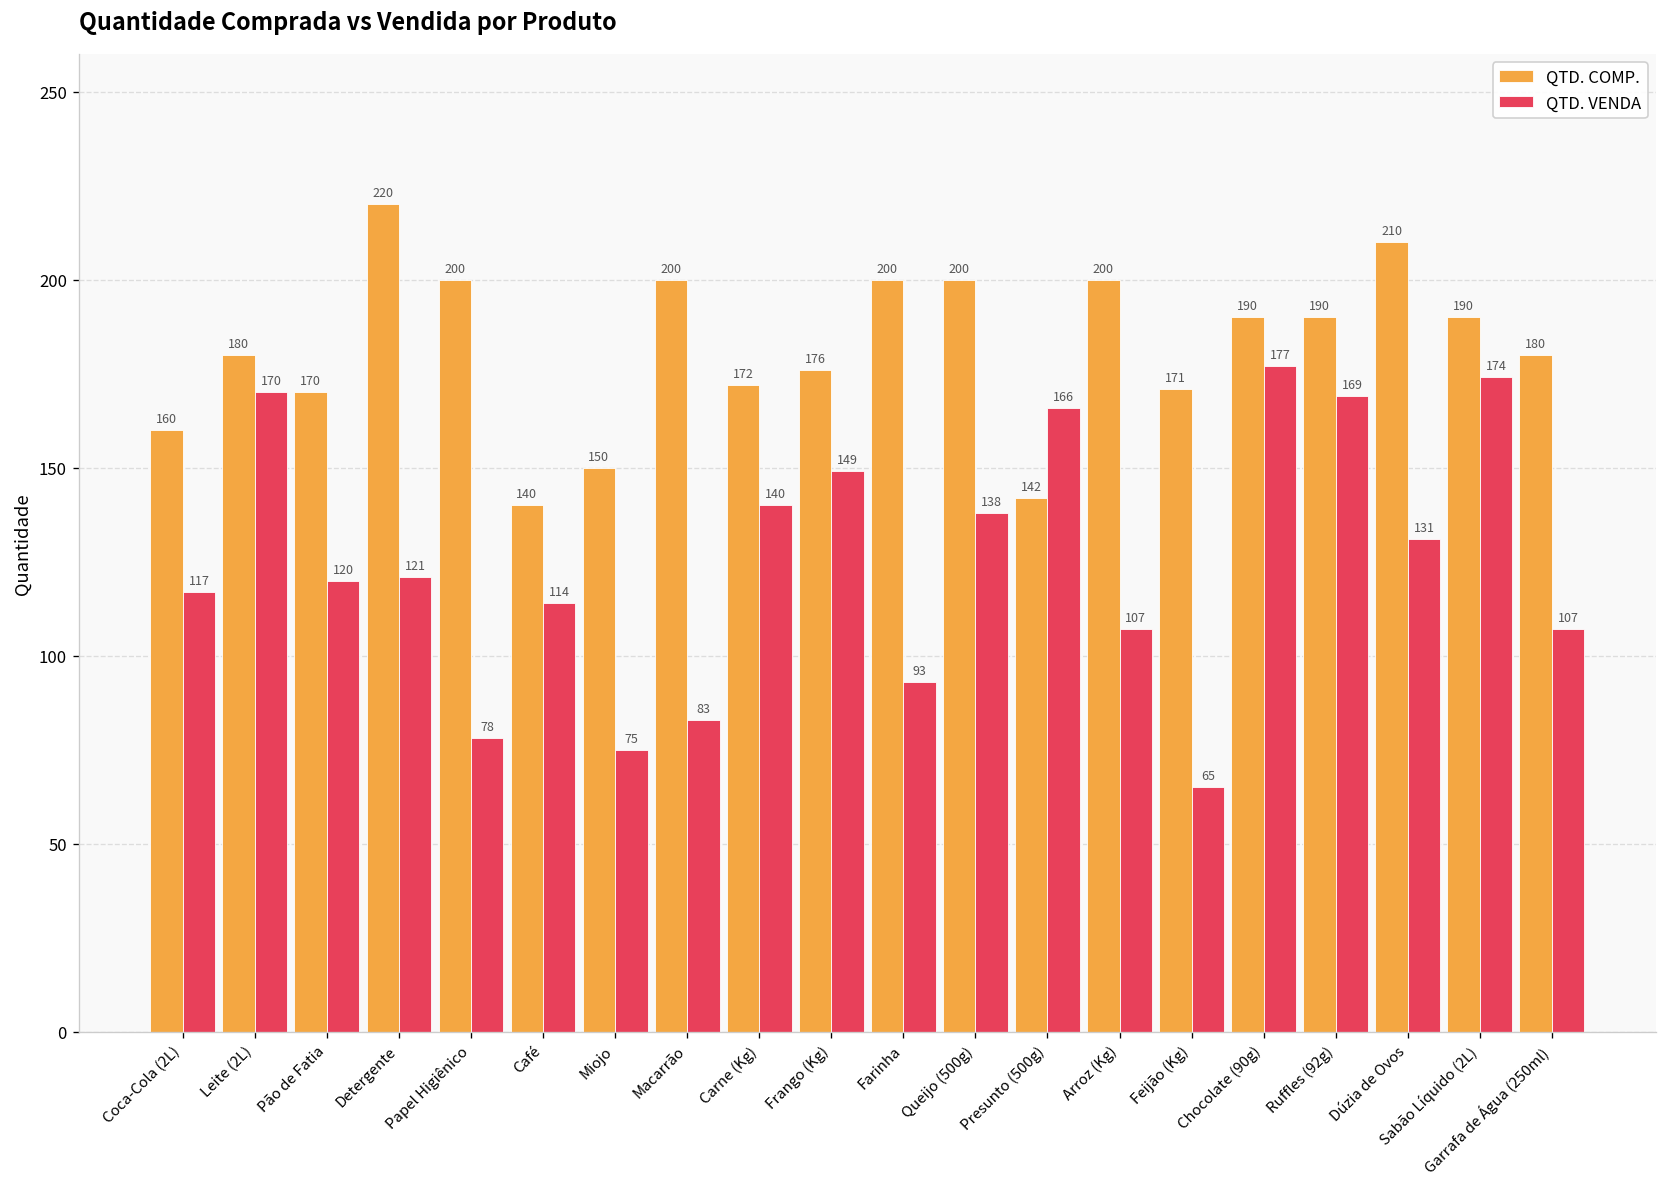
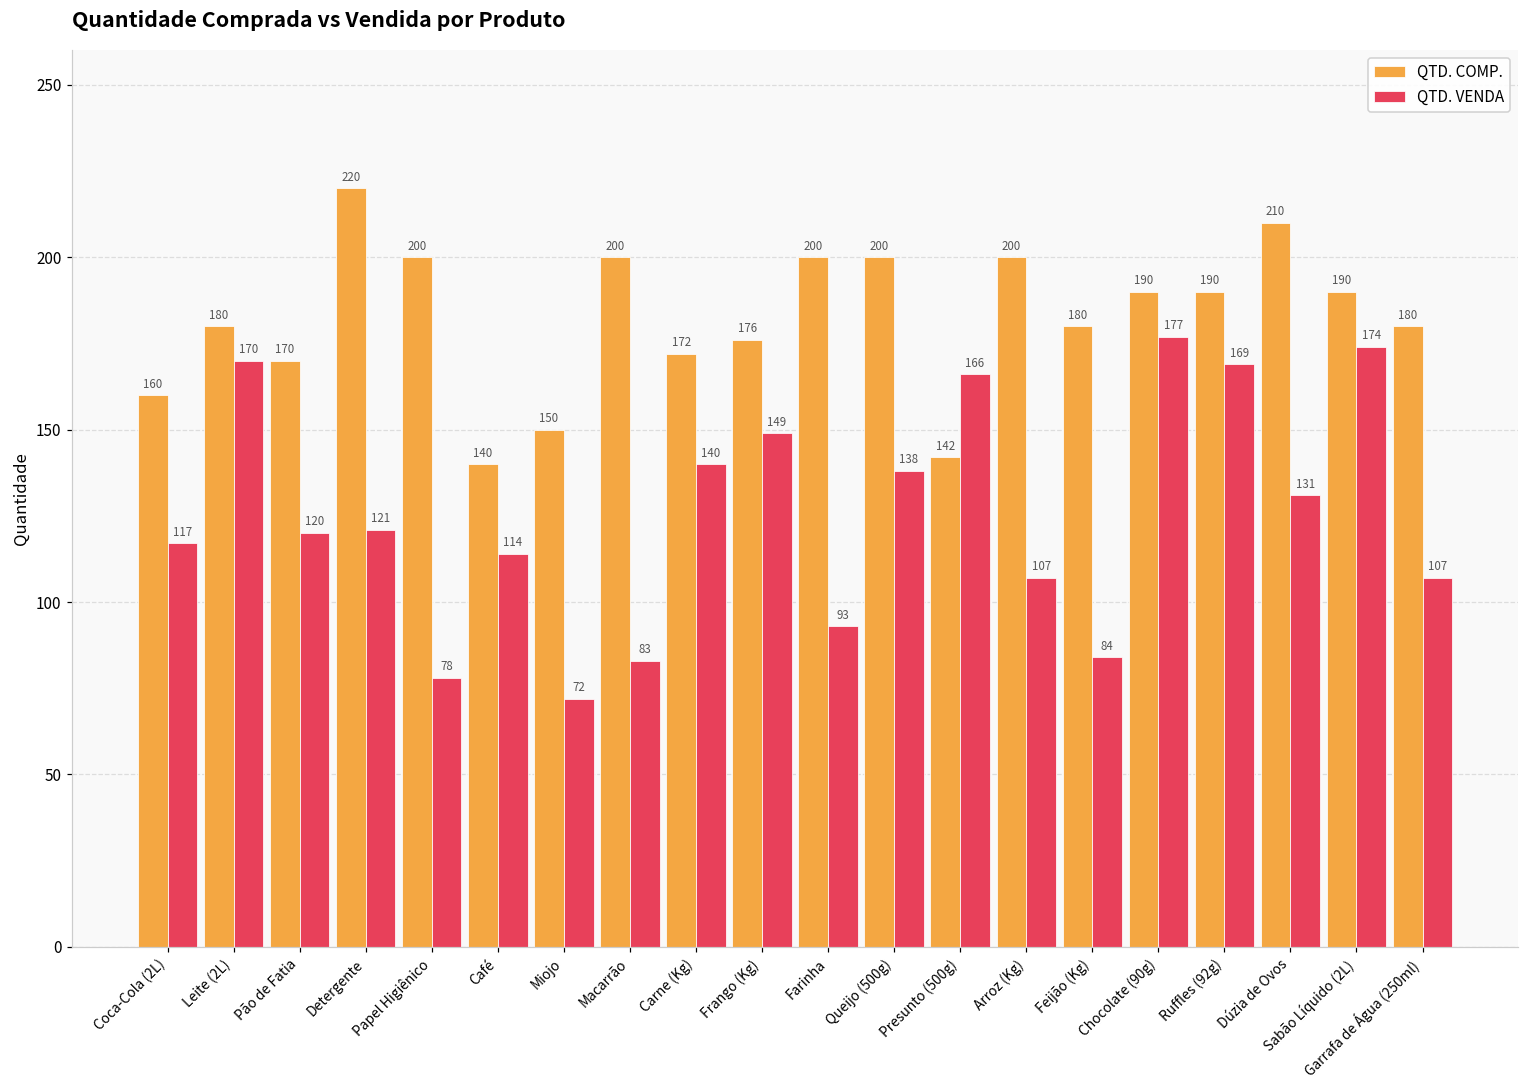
QTD. VENDA, Miojo: 75 -> 72
QTD. COMP., Feijão (Kg): 171 -> 180
QTD. VENDA, Feijão (Kg): 65 -> 84
